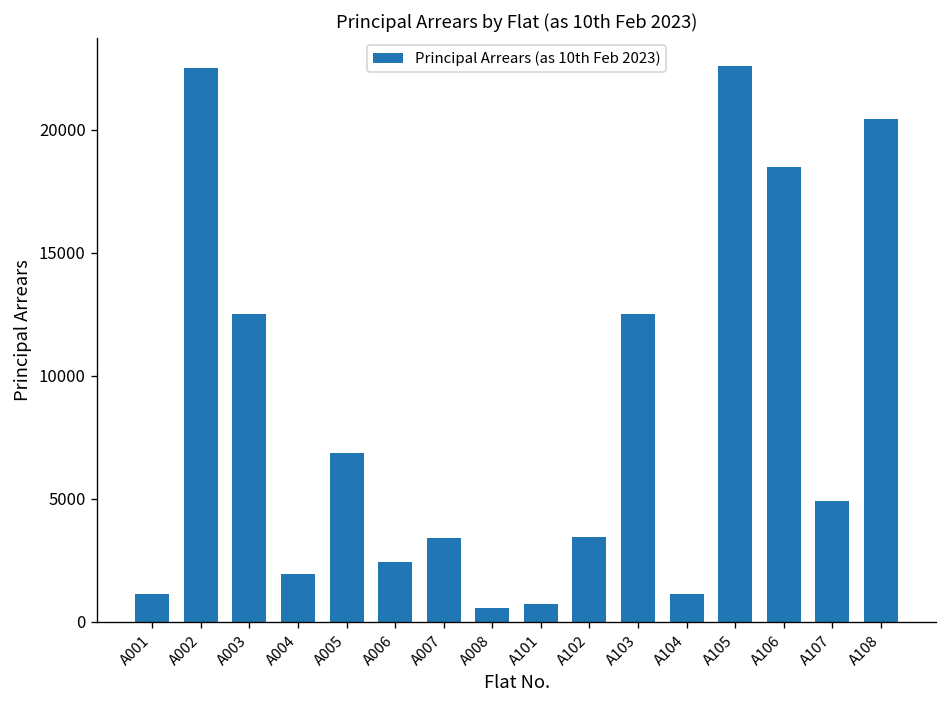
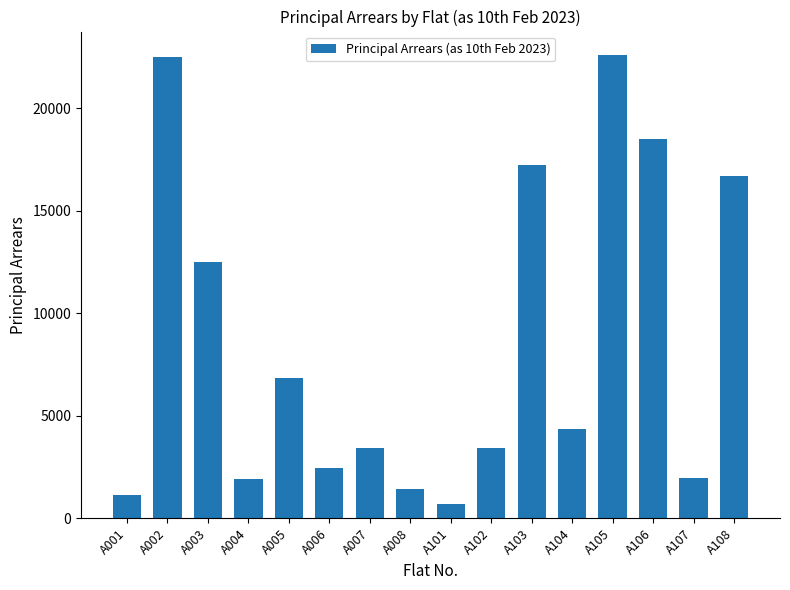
A008: 600 -> 1500
A103: 12500 -> 17200
A104: 1200 -> 4300
A107: 4900 -> 2000
A108: 20500 -> 16700
